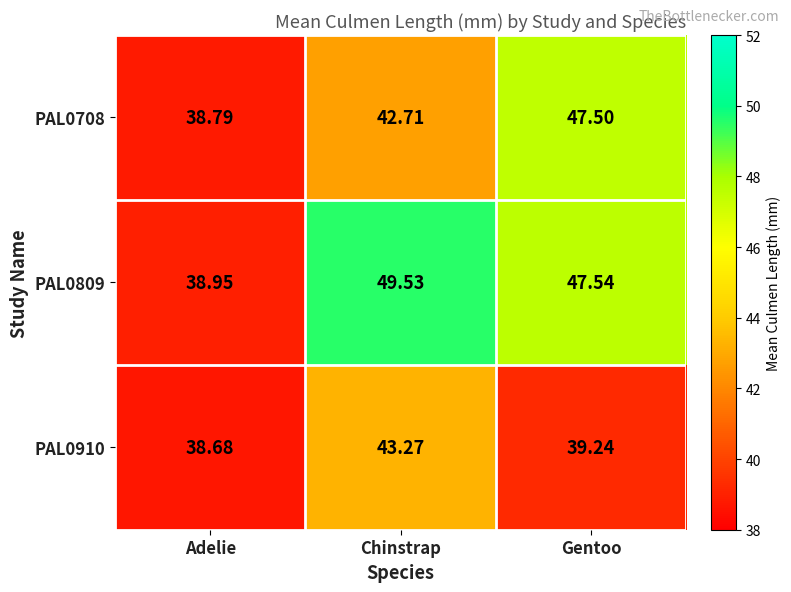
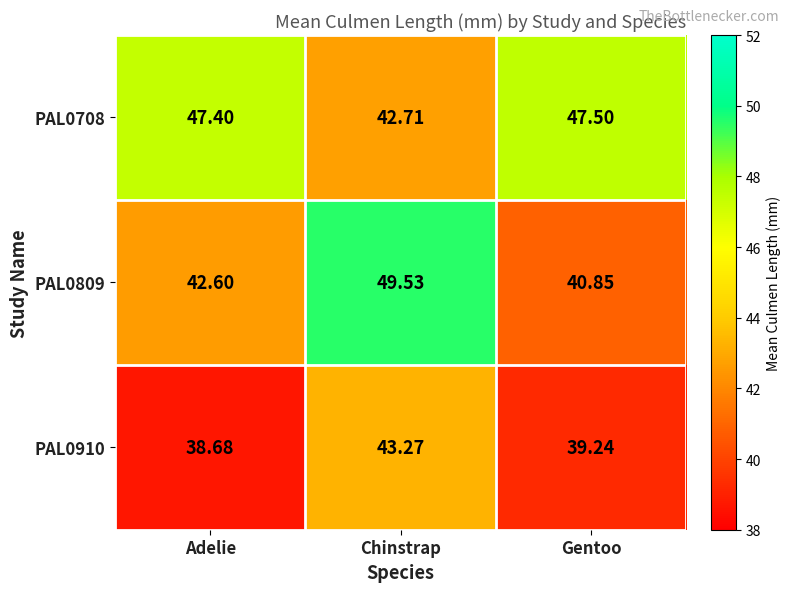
PAL0708, Adelie: 38.79 -> 47.40
PAL0809, Adelie: 38.95 -> 42.60
PAL0809, Gentoo: 47.54 -> 40.85
